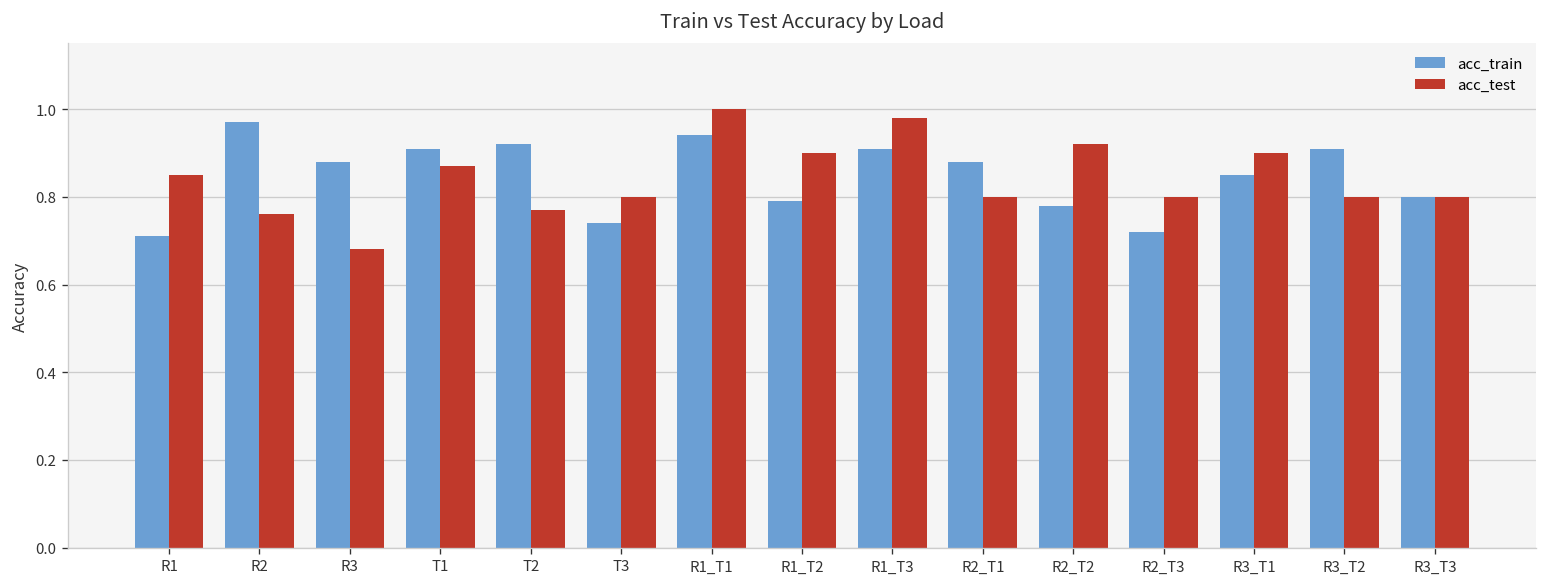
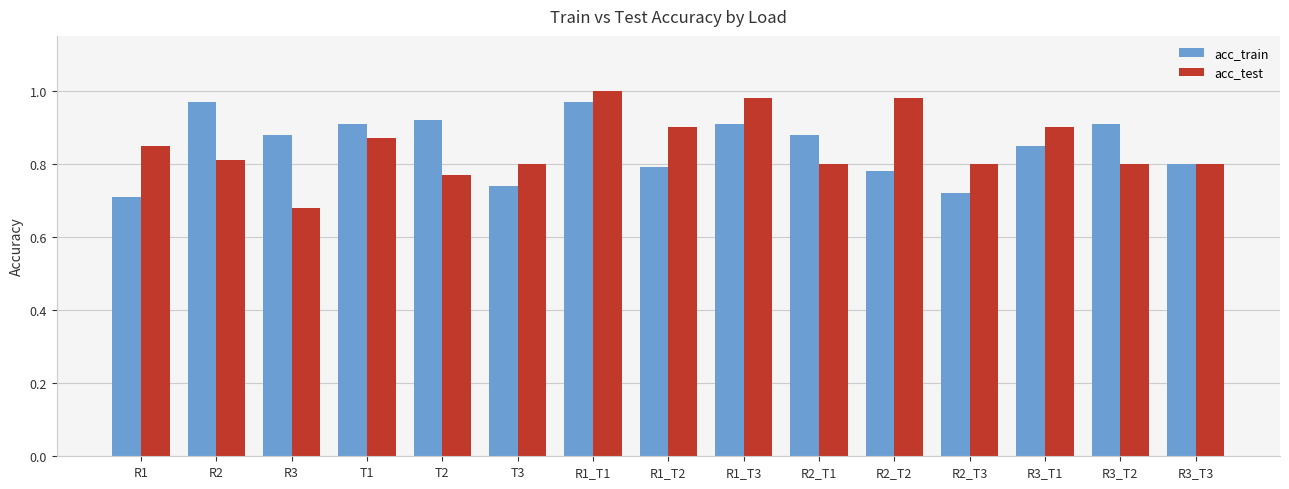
acc_test, R2: 0.76 -> 0.81
acc_train, R1_T1: 0.94 -> 0.97
acc_test, R2_T2: 0.92 -> 0.98
